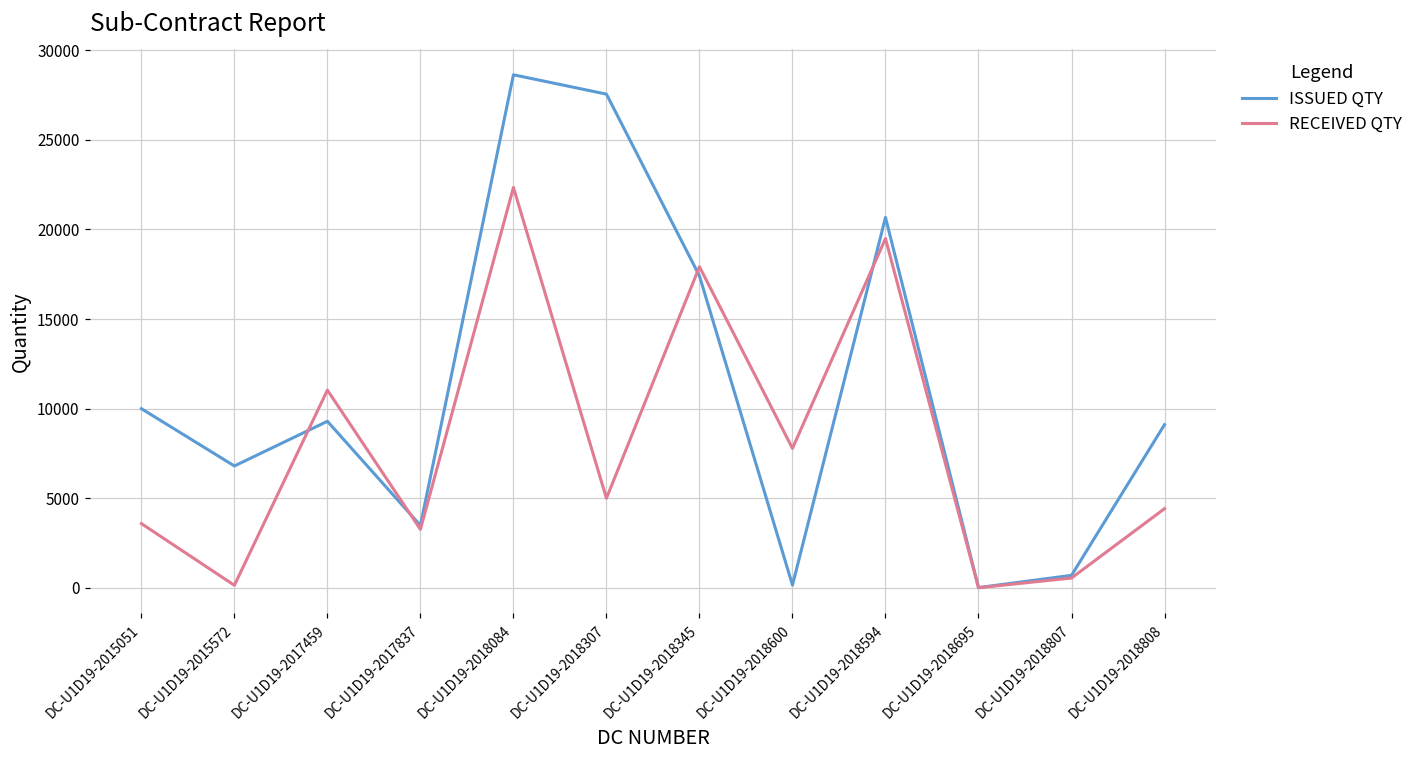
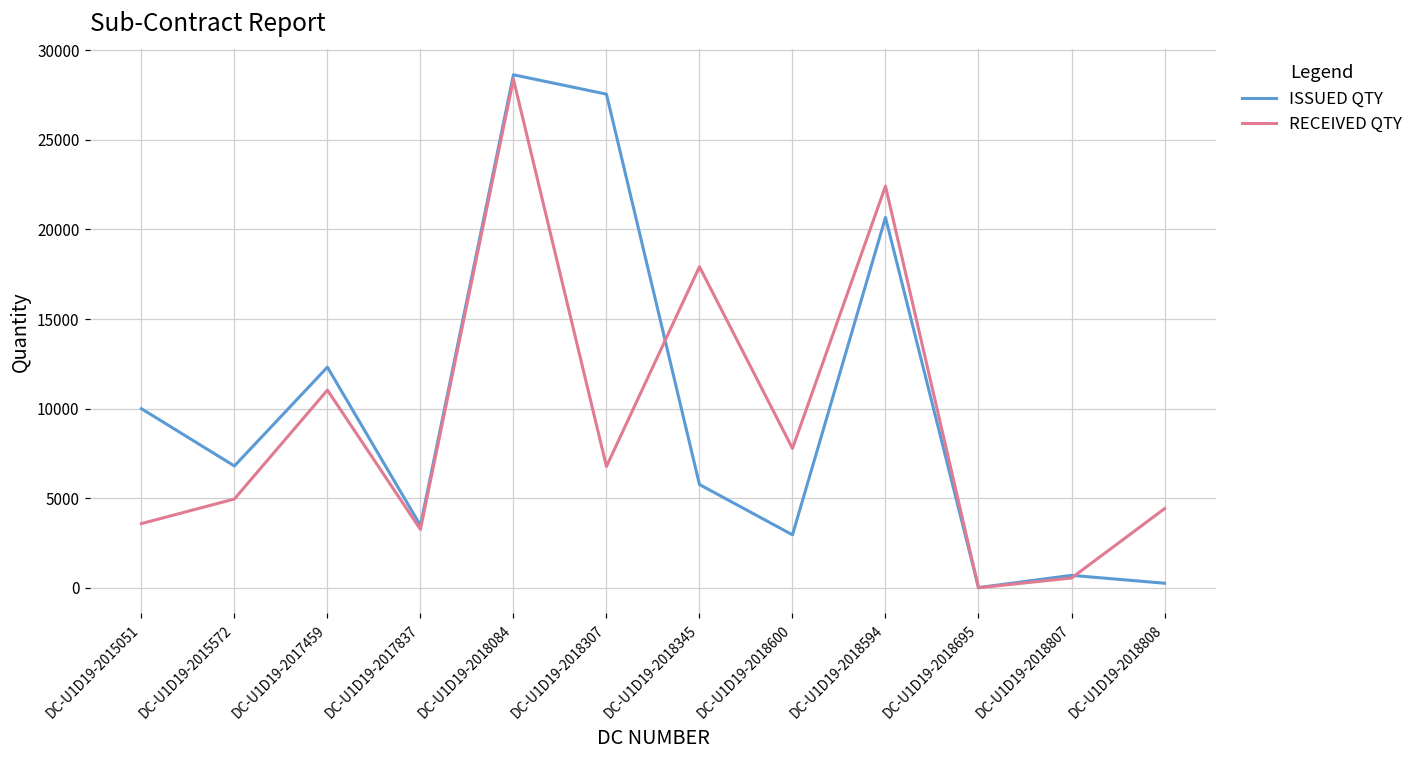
RECEIVED QTY, DC-U1D19-2015572: 100 -> 5000
ISSUED QTY, DC-U1D19-2017459: 9300 -> 12300
RECEIVED QTY, DC-U1D19-2018084: 22300 -> 28400
RECEIVED QTY, DC-U1D19-2018307: 5000 -> 6800
ISSUED QTY, DC-U1D19-2018345: 17400 -> 5800
ISSUED QTY, DC-U1D19-2018600: 200 -> 3000
RECEIVED QTY, DC-U1D19-2018594: 19500 -> 22400
ISSUED QTY, DC-U1D19-2018808: 9100 -> 300
